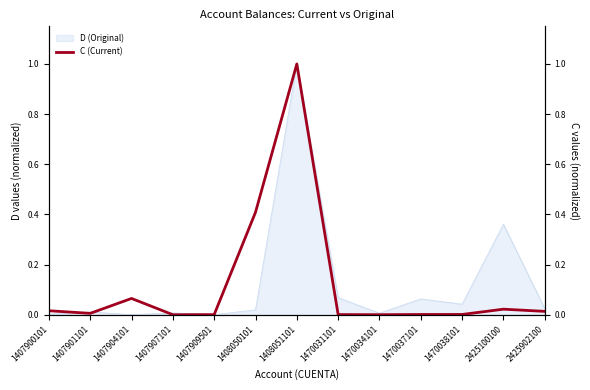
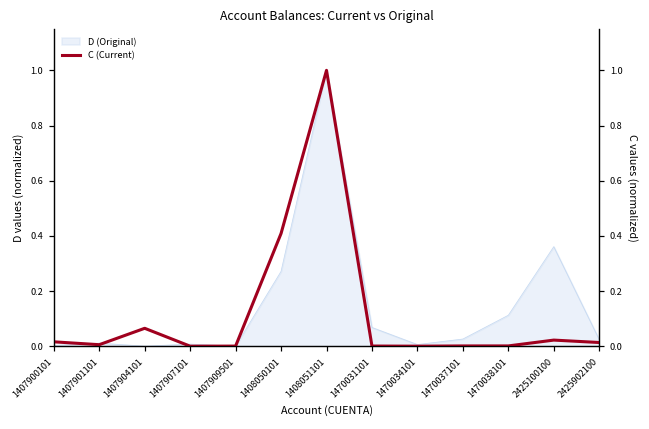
D (Original), 1408050101: 0.02 -> 0.27
D (Original), 1470037101: 0.06 -> 0.03
D (Original), 1470038101: 0.04 -> 0.11
